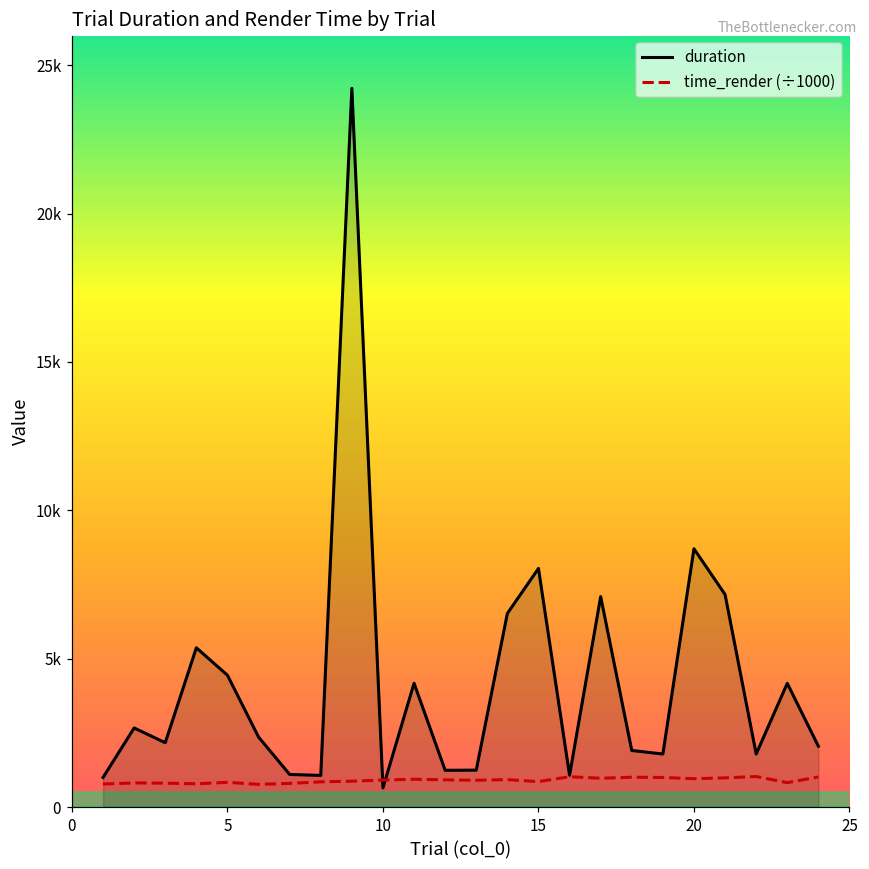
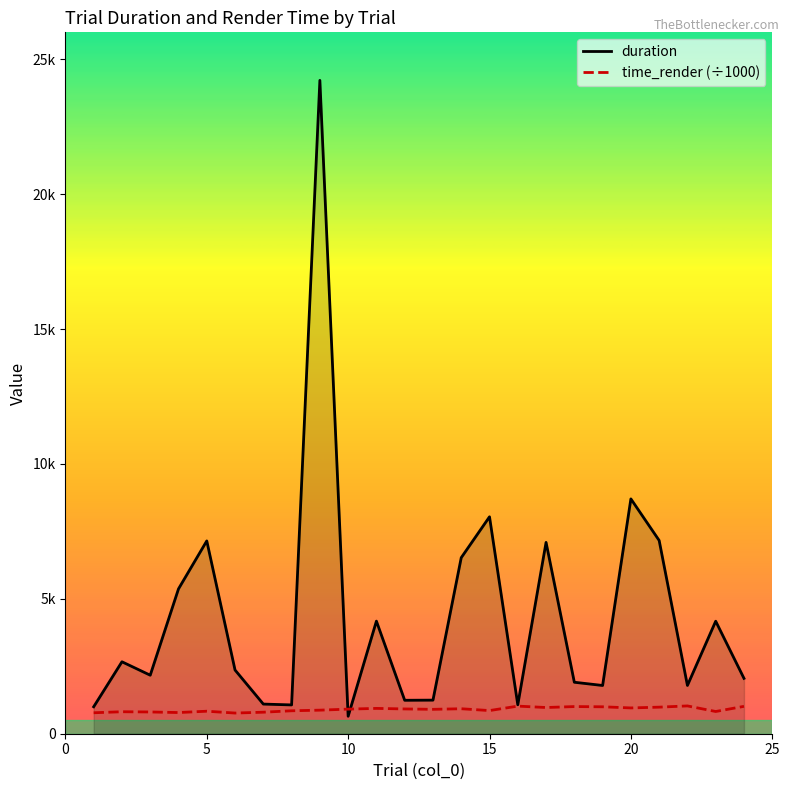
duration, 5: 4400 -> 7100
